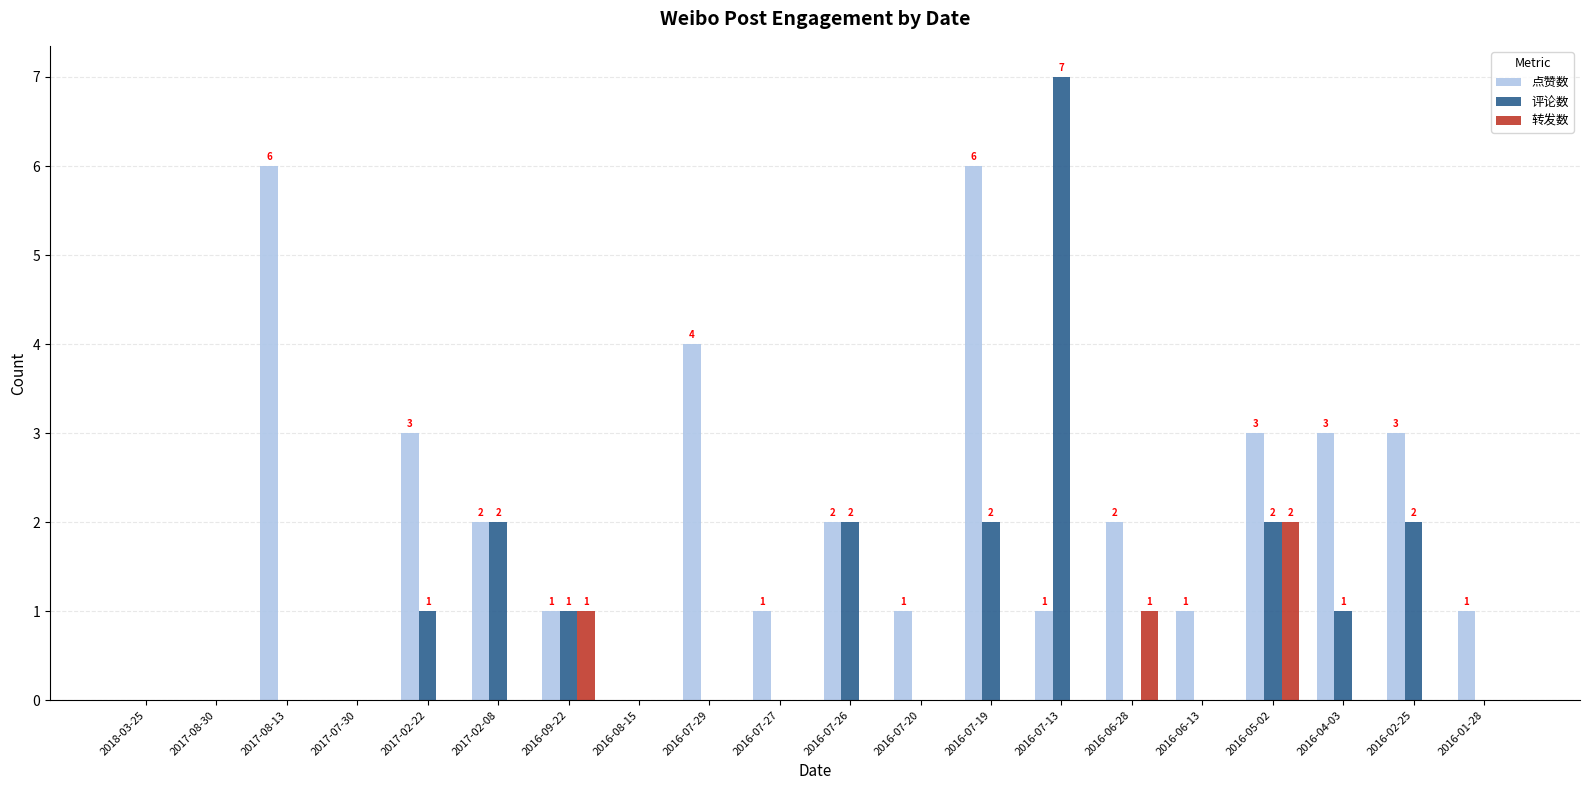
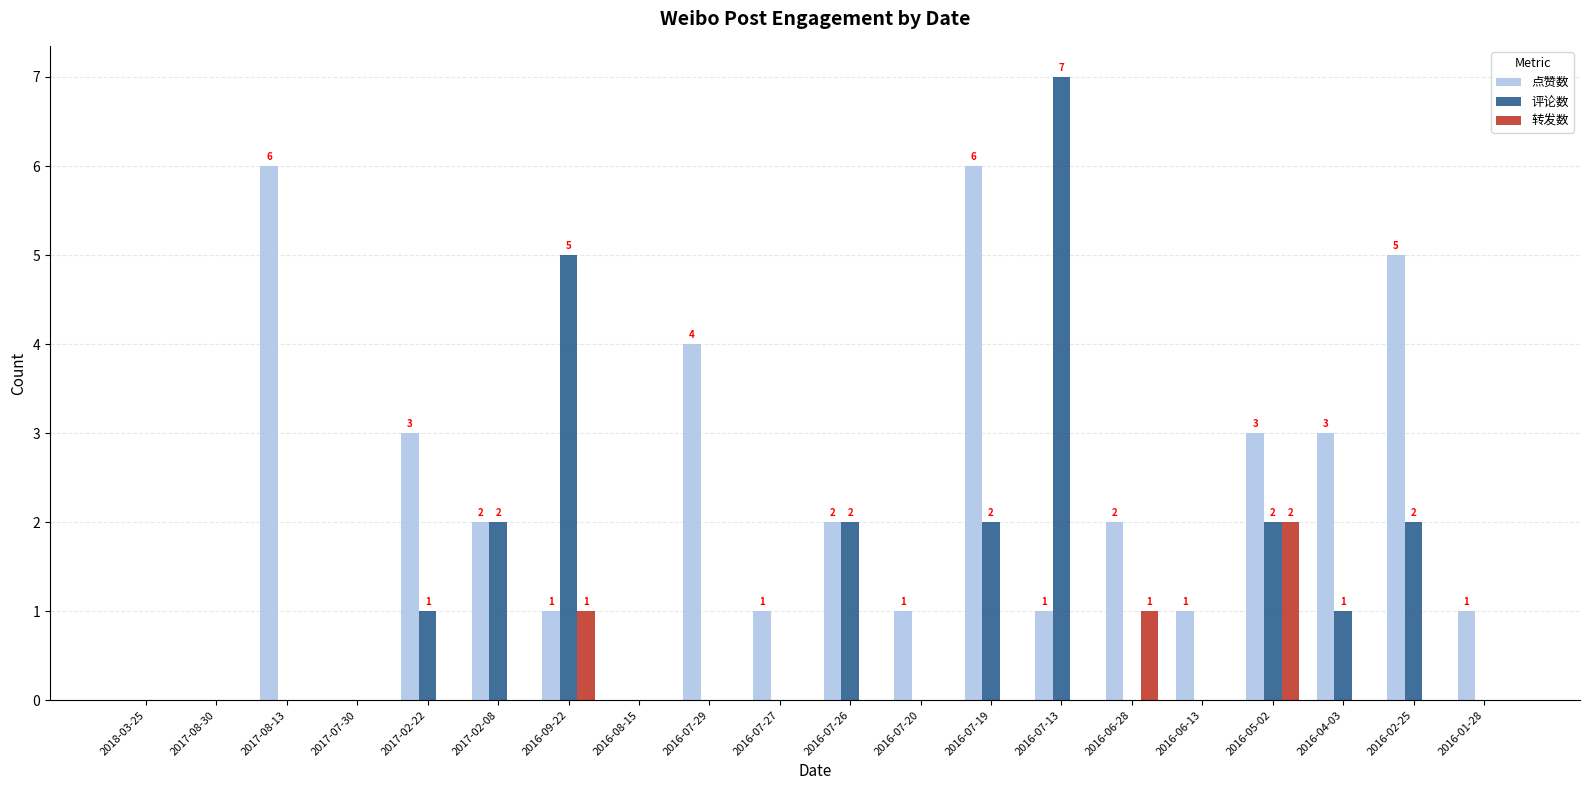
评论数, 2016-09-22: 1 -> 5
点赞数, 2016-02-25: 3 -> 5
